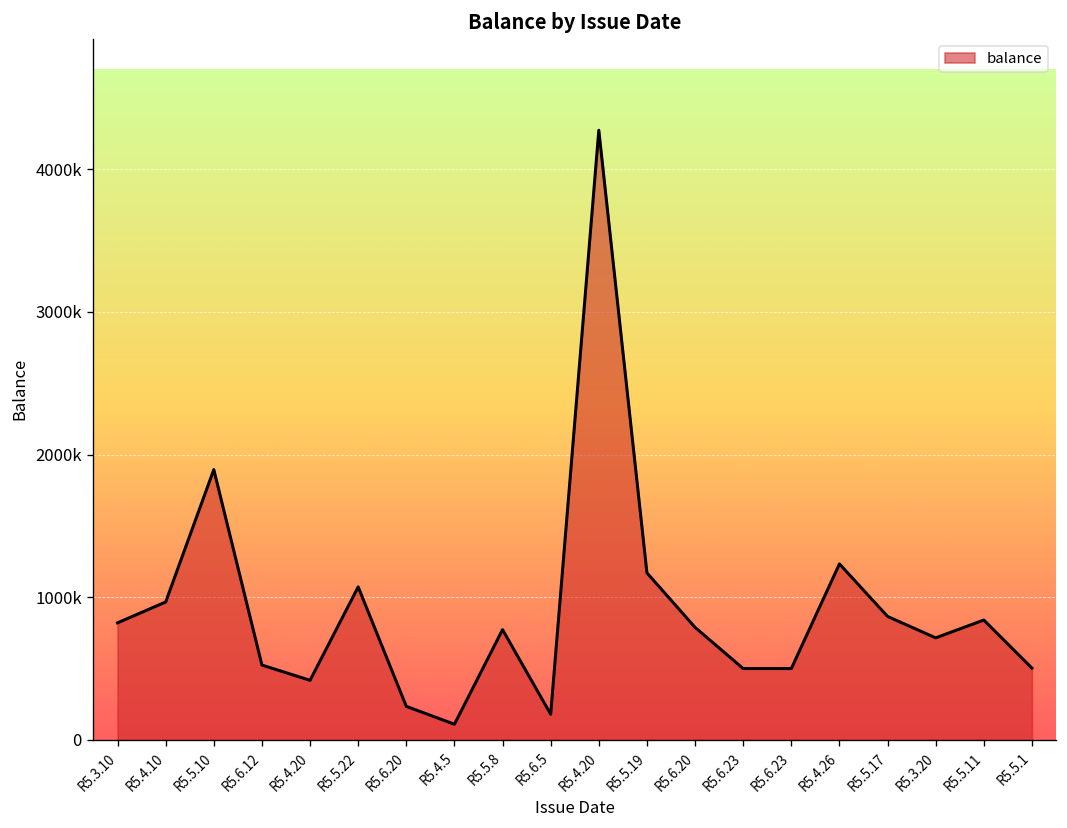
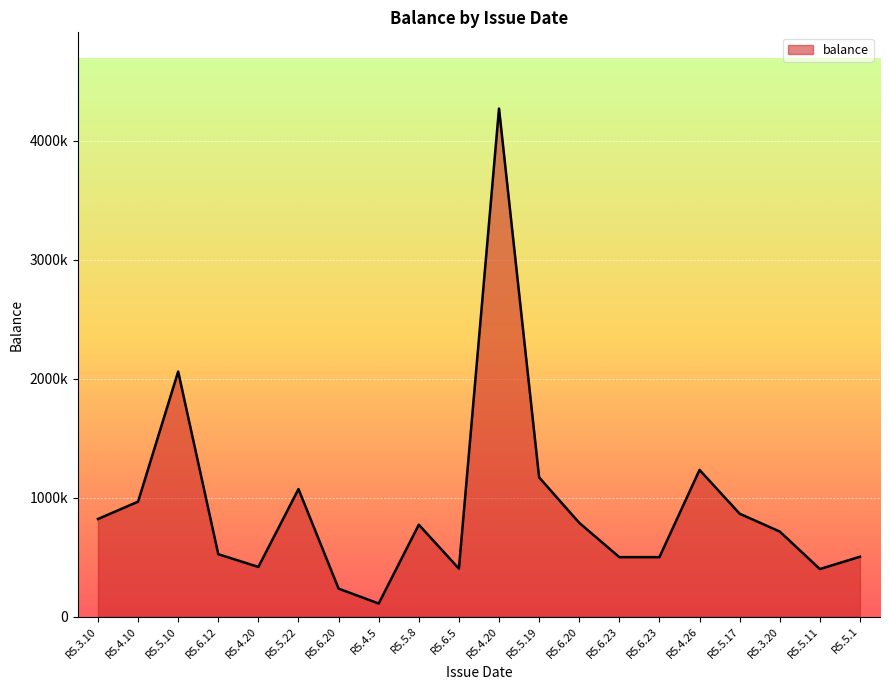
R5.5.10: 1890000 -> 2060000
R5.6.5: 180000 -> 400000
R5.5.11: 840000 -> 400000
